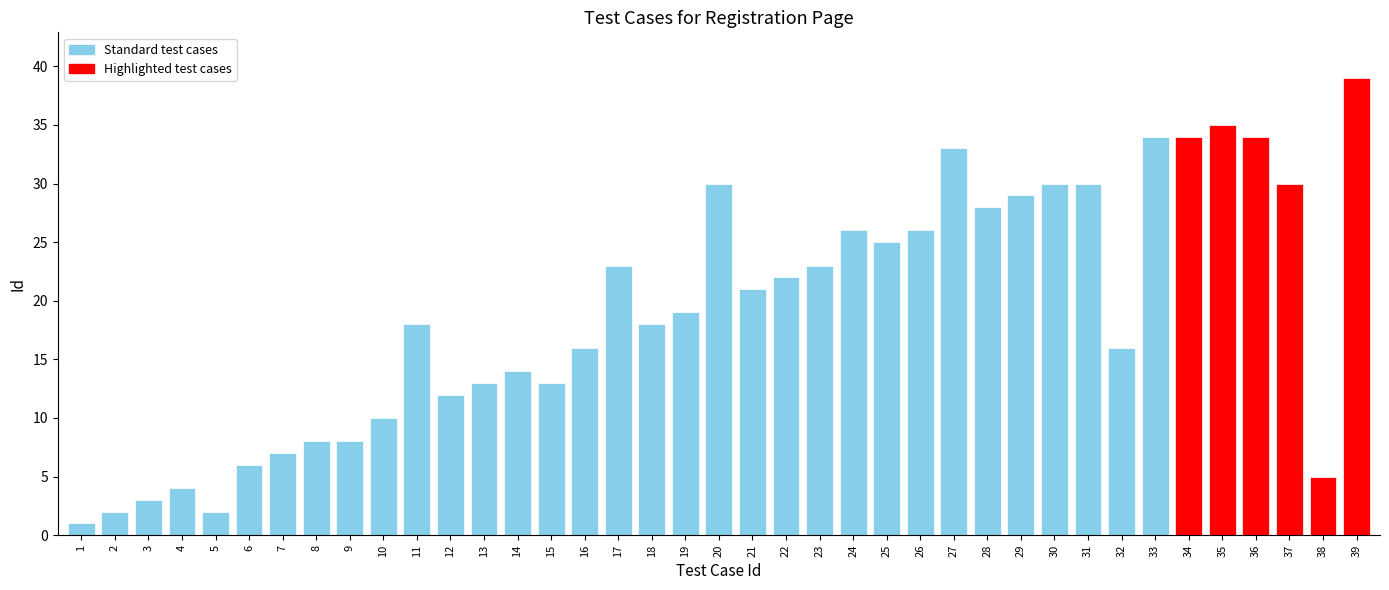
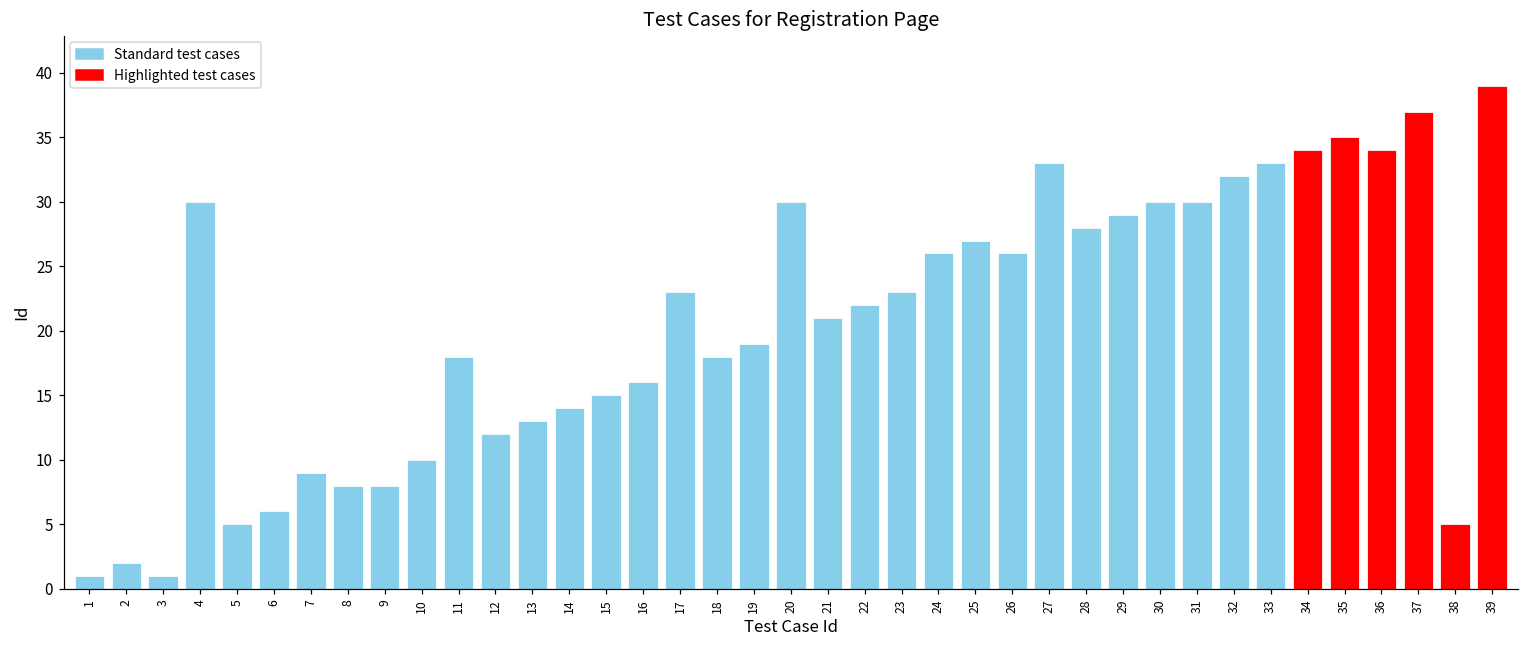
3: 3 -> 1
4: 4 -> 30
5: 2 -> 5
7: 7 -> 9
15: 13 -> 15
25: 25 -> 27
32: 16 -> 32
33: 34 -> 33
37: 30 -> 37
